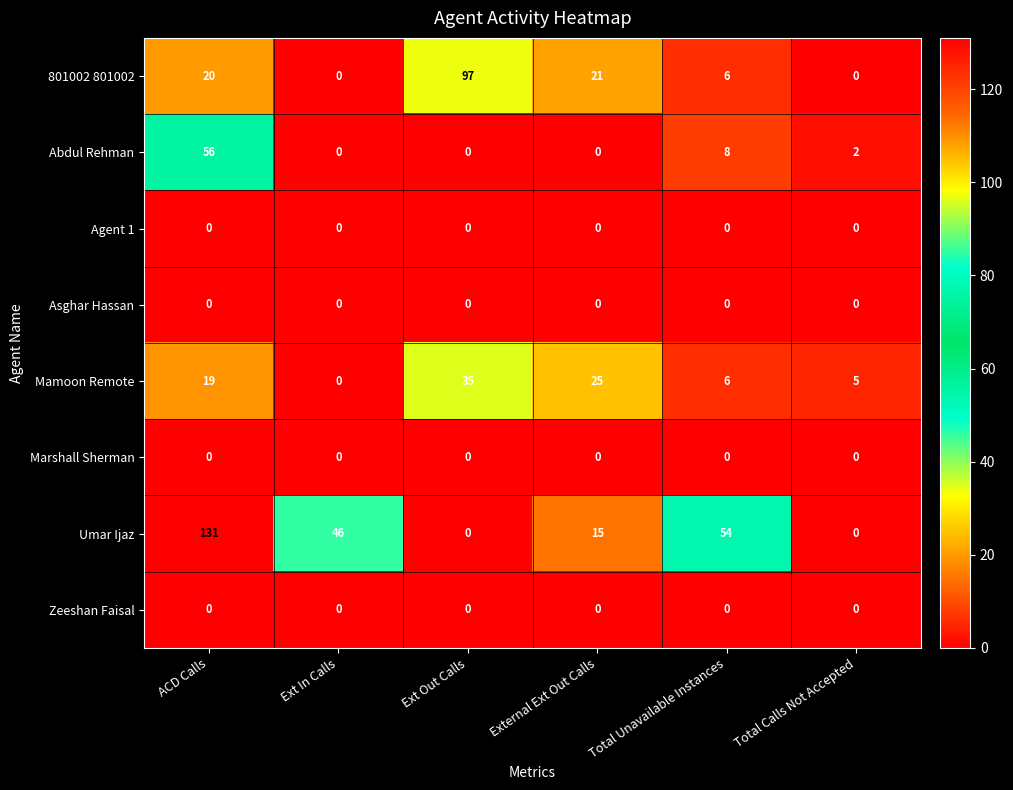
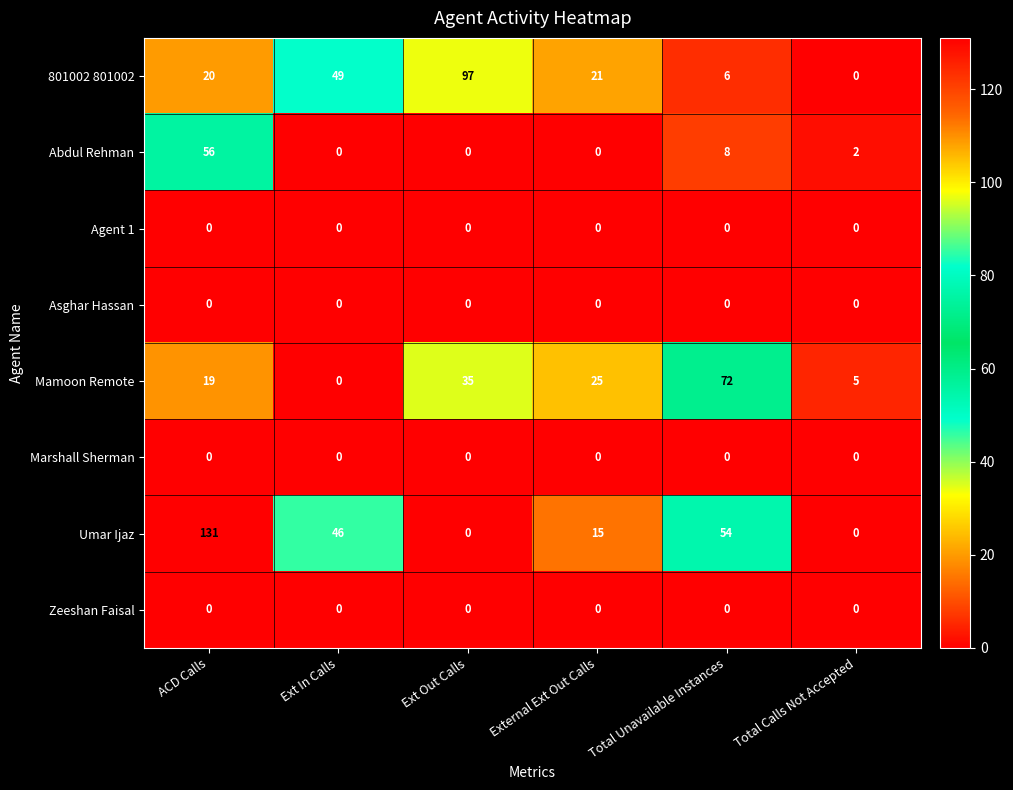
801002 801002, Ext In Calls: 0 -> 49
Mamoon Remote, Total Unavailable Instances: 6 -> 72
